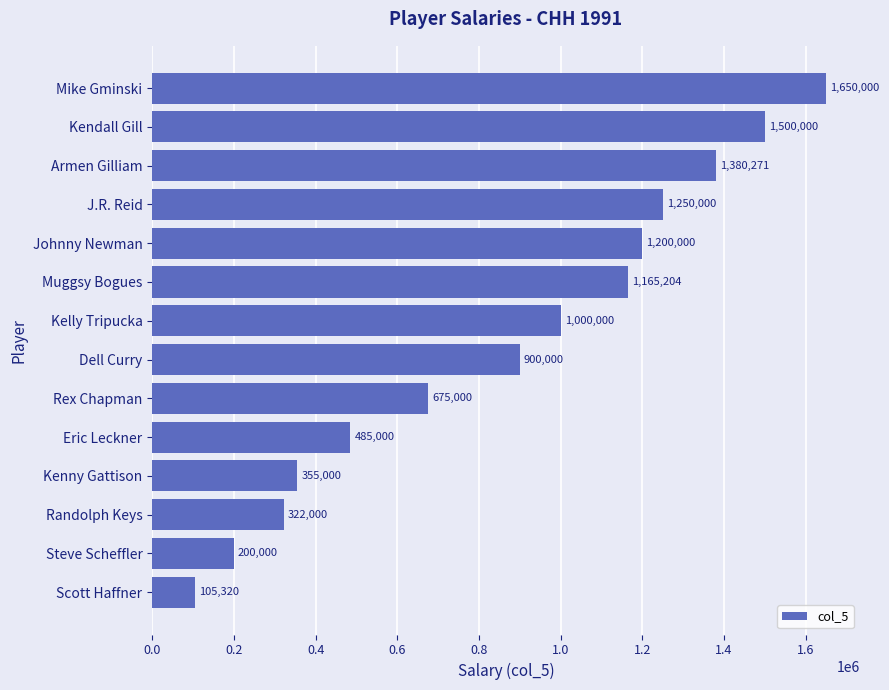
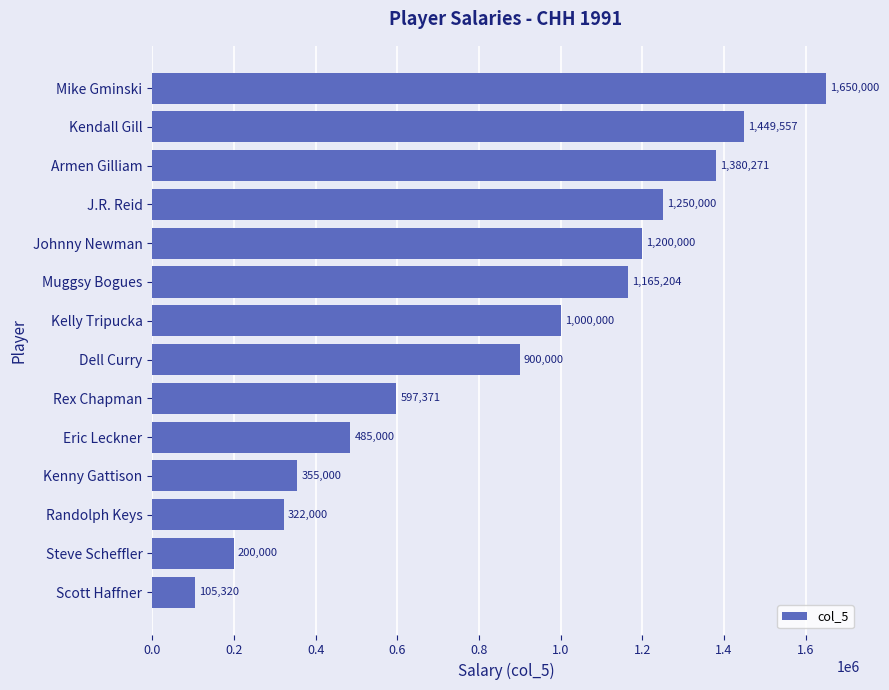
Kendall Gill: 1,500,000 -> 1,449,557
Rex Chapman: 675,000 -> 597,371
